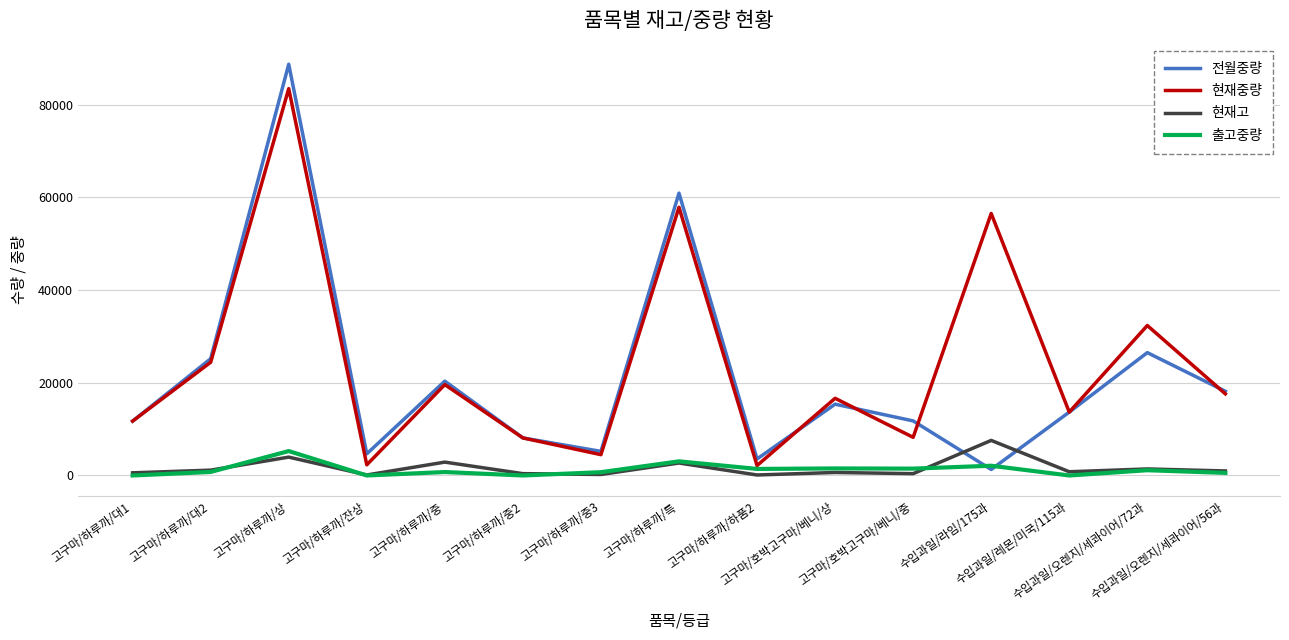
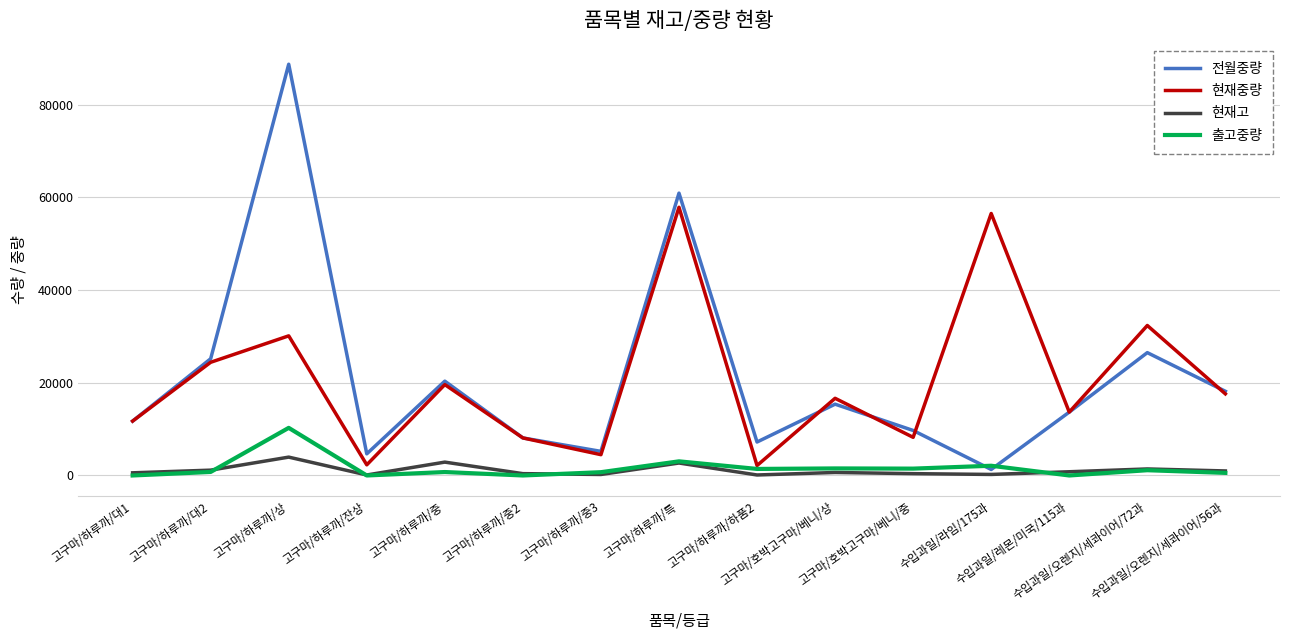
현재중량, 고구마/하루까/상: 83000 -> 30000
출고중량, 고구마/하루까/상: 5000 -> 10000
전월중량, 고구마/하루까/하품2: 4000 -> 7000
전월중량, 고구마/호박고구마/베니/중: 12000 -> 10000
현재고, 수입과일/라임/175과: 8000 -> 0
